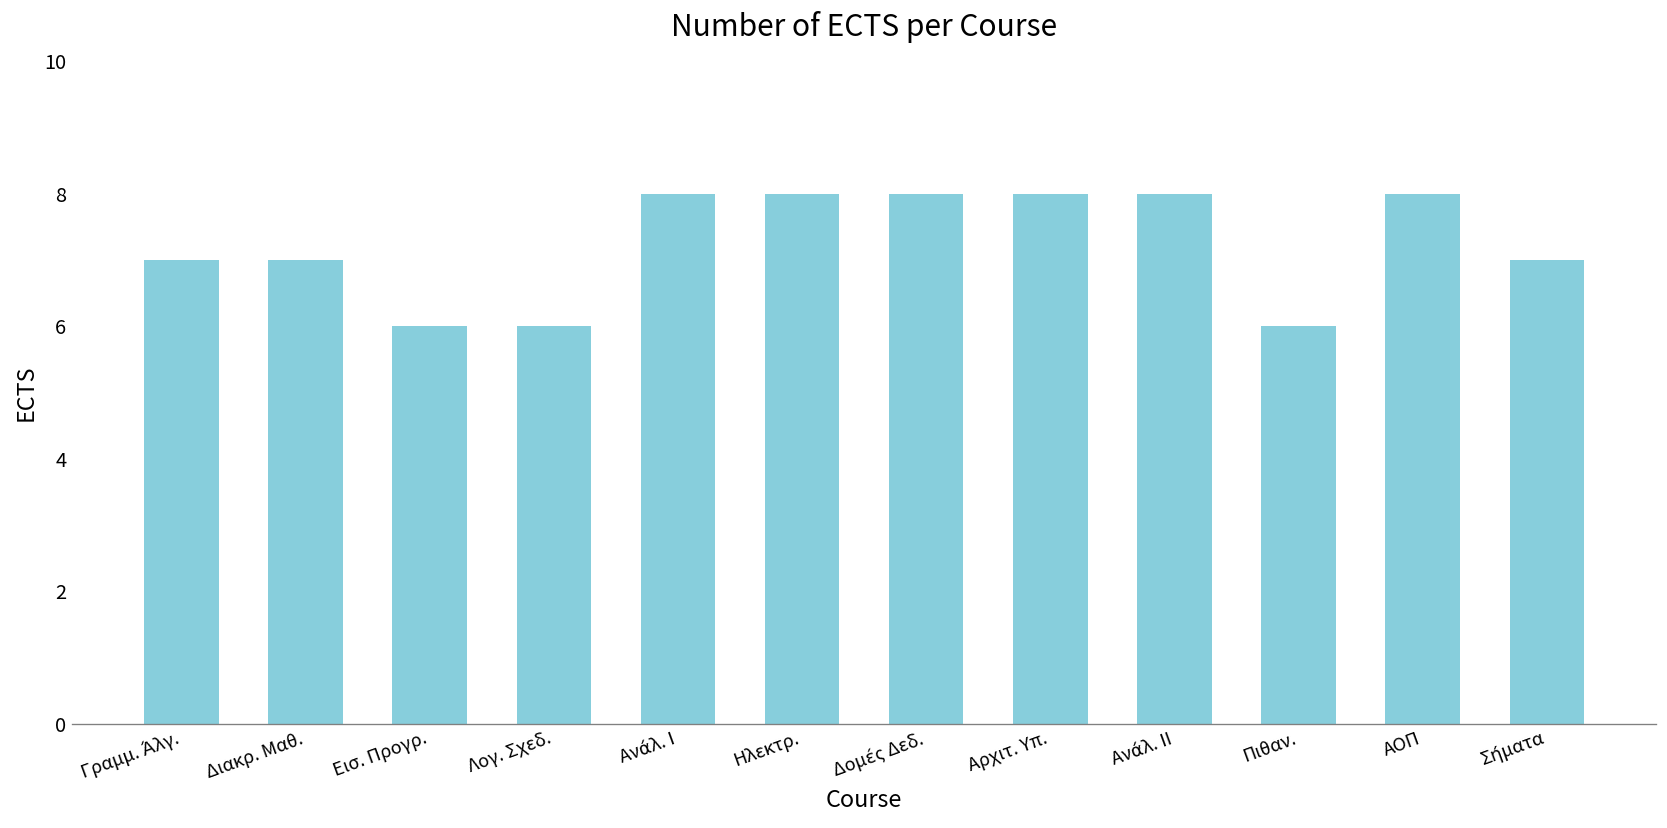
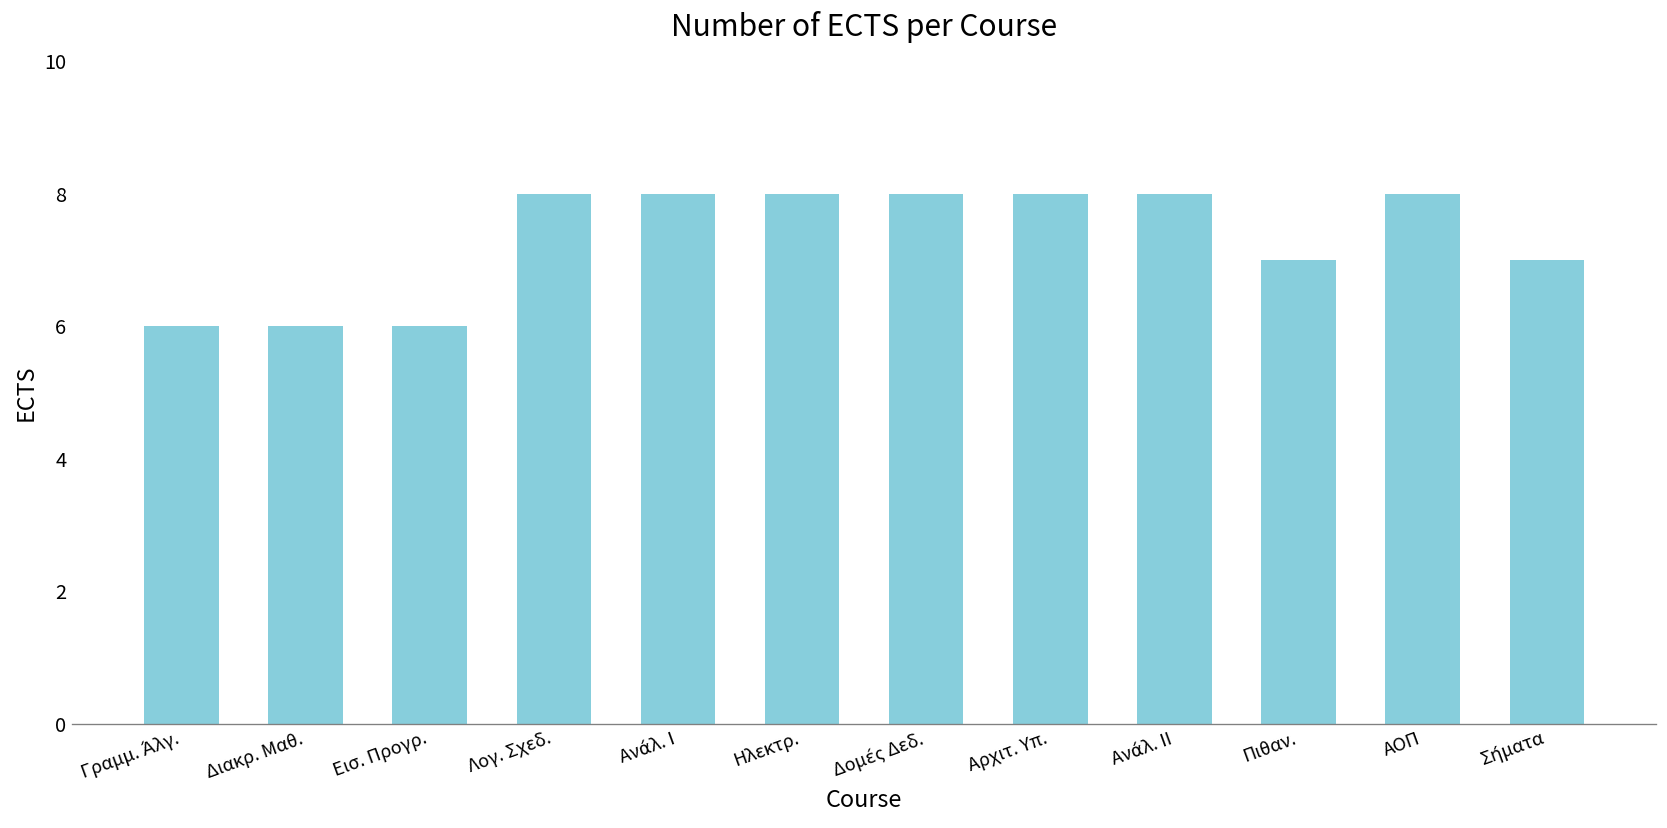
Γραμμ. Άλγ.: 7 -> 6
Διακρ. Μαθ.: 7 -> 6
Λογ. Σχεδ.: 6 -> 8
Πιθαν.: 6 -> 7
